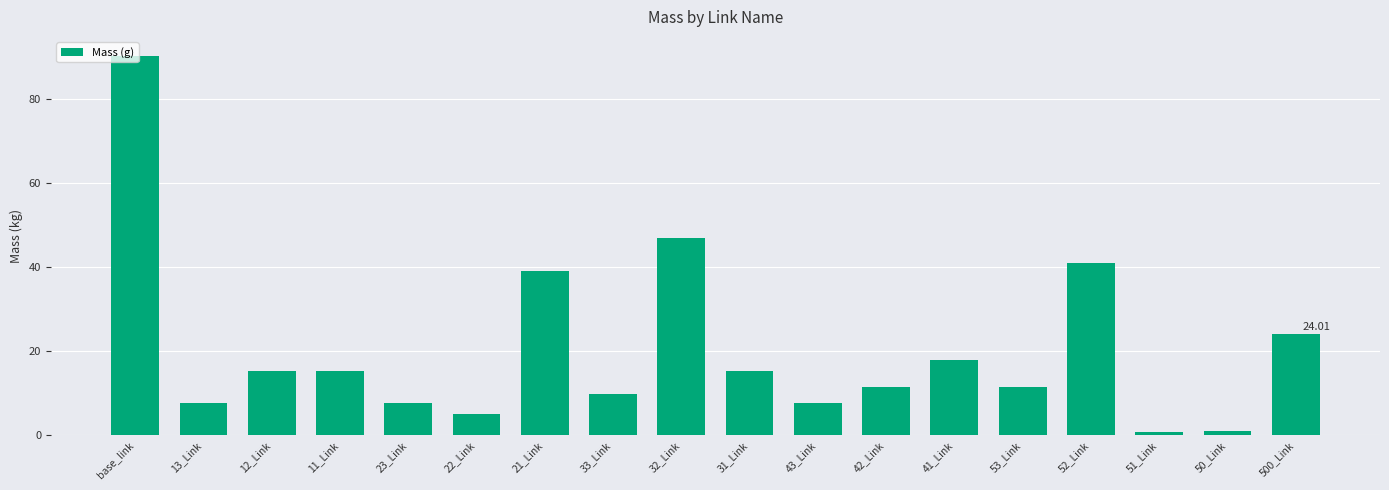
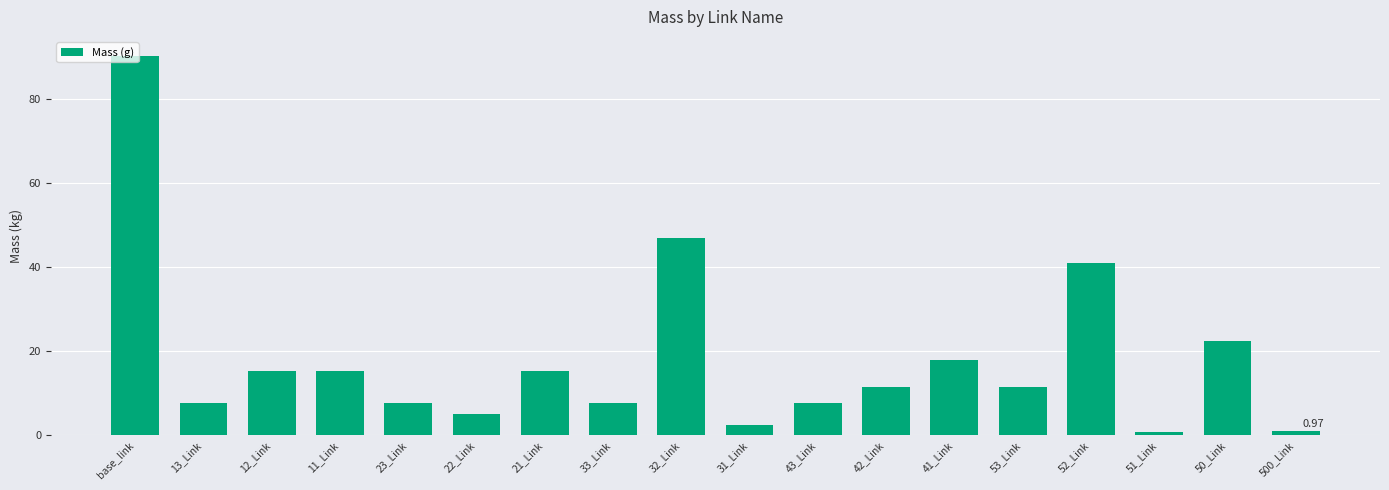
21_Link: 39 -> 15
33_Link: 10 -> 8
31_Link: 15 -> 2
50_Link: 1 -> 22
500_Link: 24.01 -> 0.97
